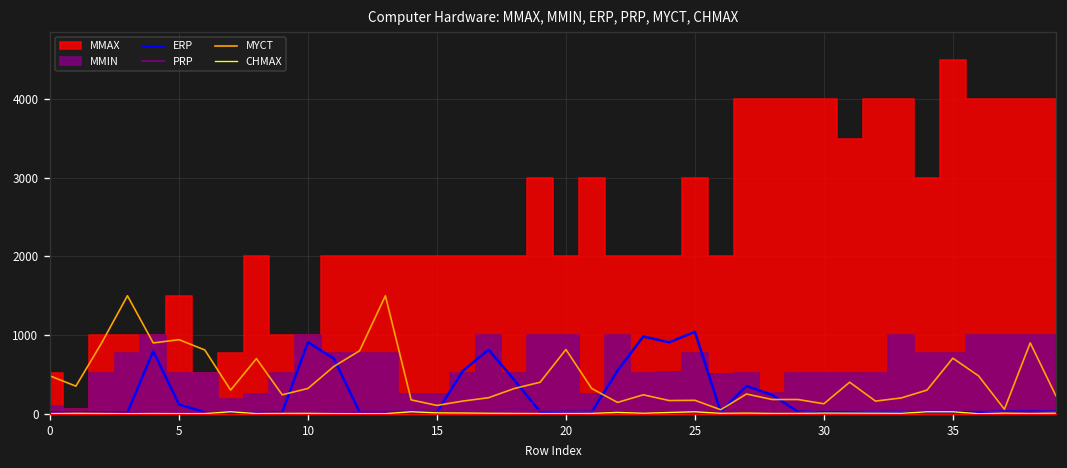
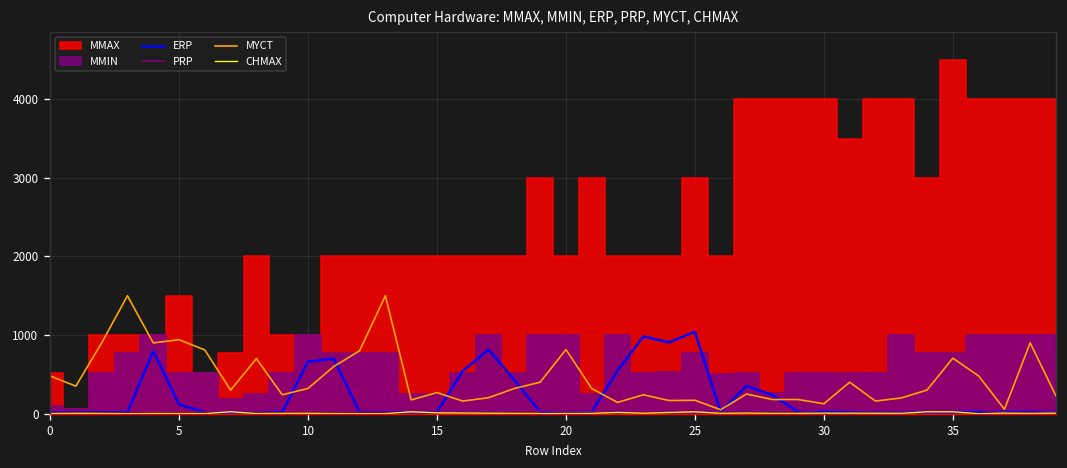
ERP, 10: 900 -> 700
MYCT, 15: 100 -> 300
